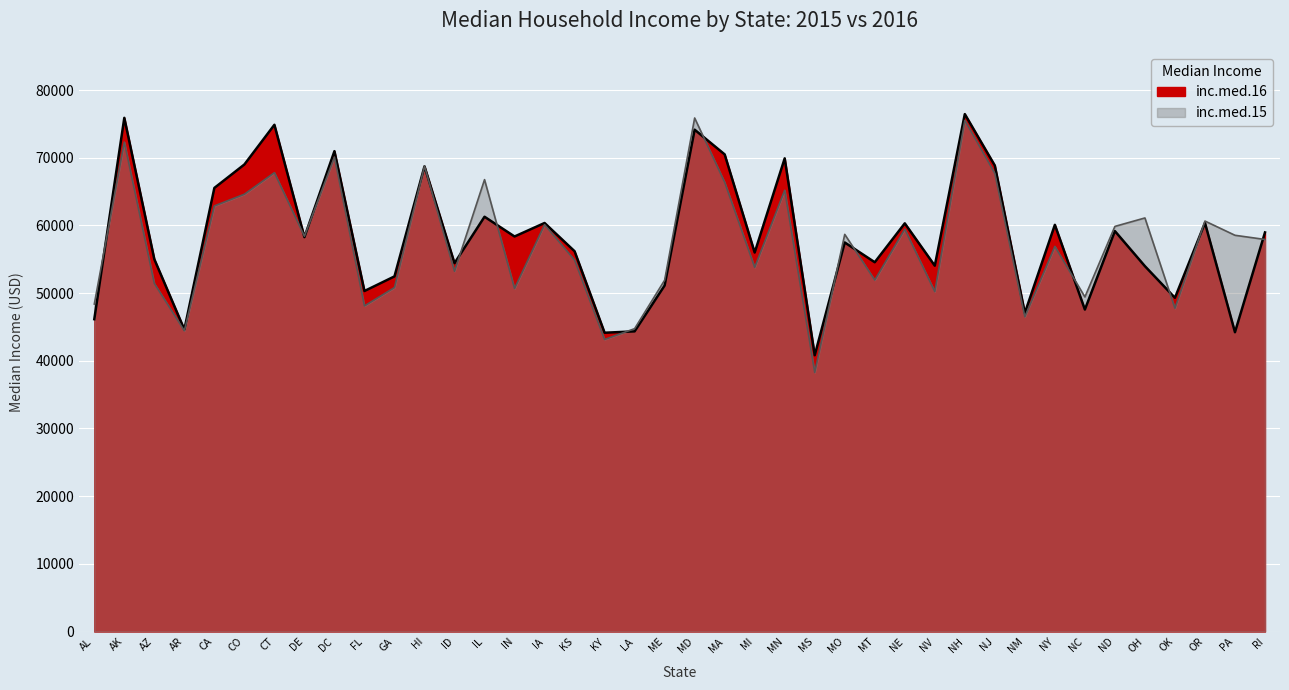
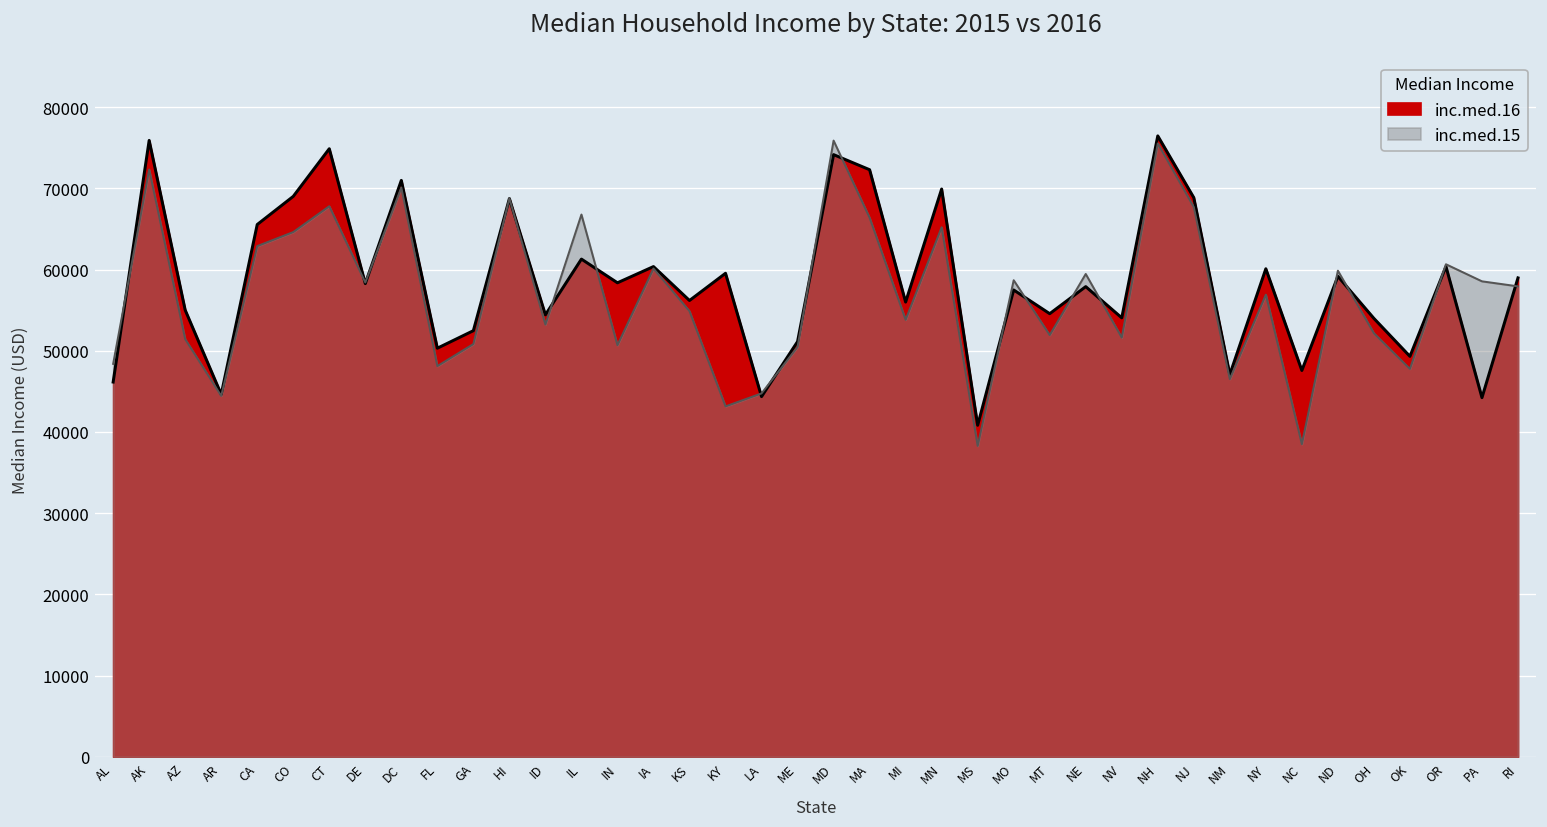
inc.med.16, KY: 44000 -> 60000
inc.med.15, ME: 52000 -> 50000
inc.med.16, MA: 70000 -> 72000
inc.med.16, NE: 60000 -> 58000
inc.med.15, NV: 50000 -> 52000
inc.med.15, NC: 49000 -> 38000
inc.med.15, OH: 61000 -> 52000
